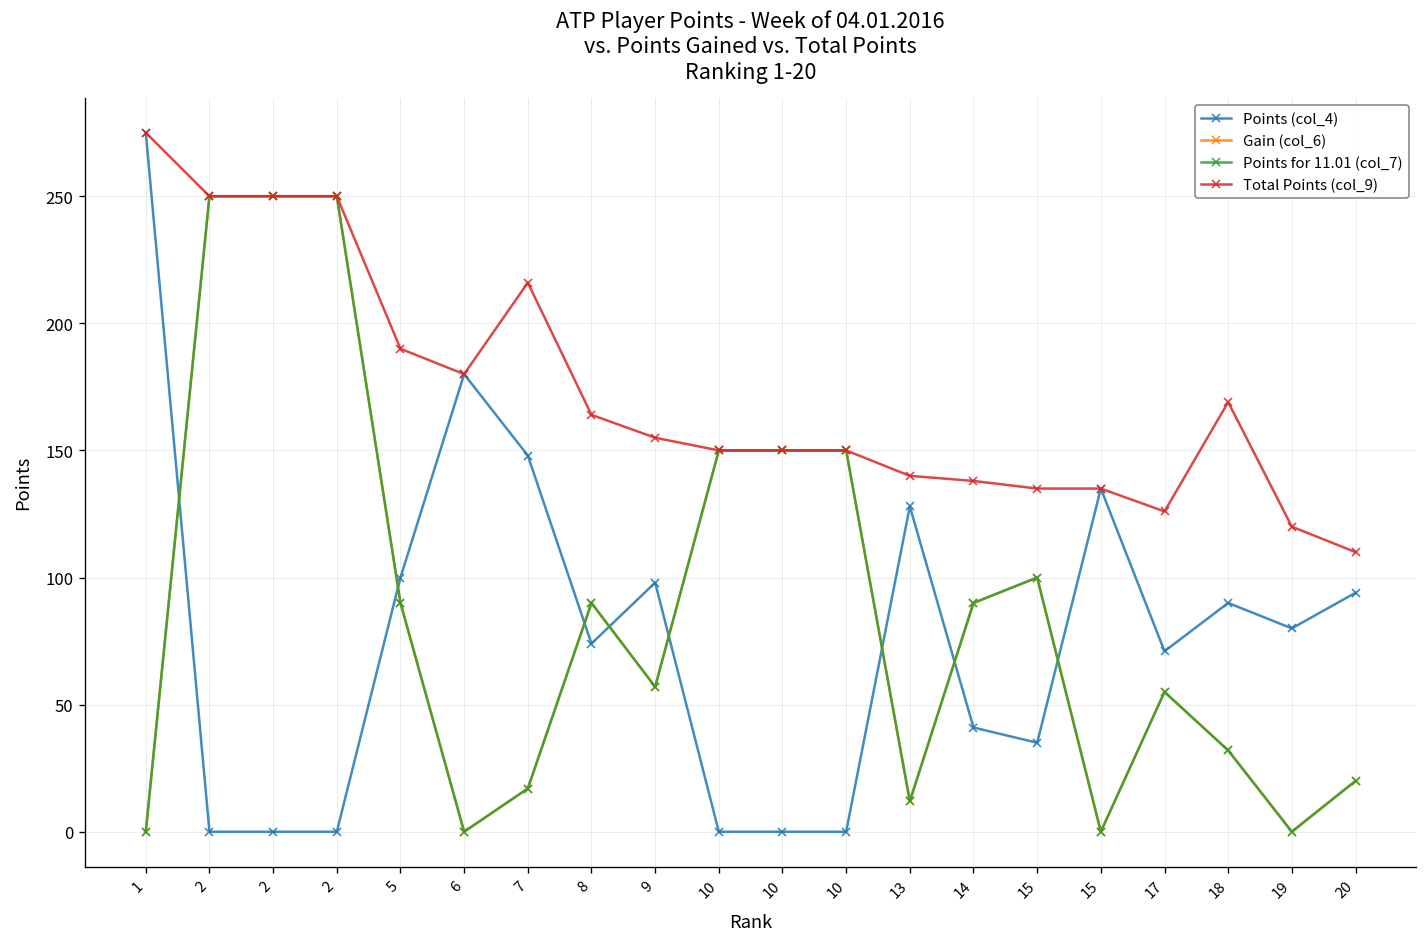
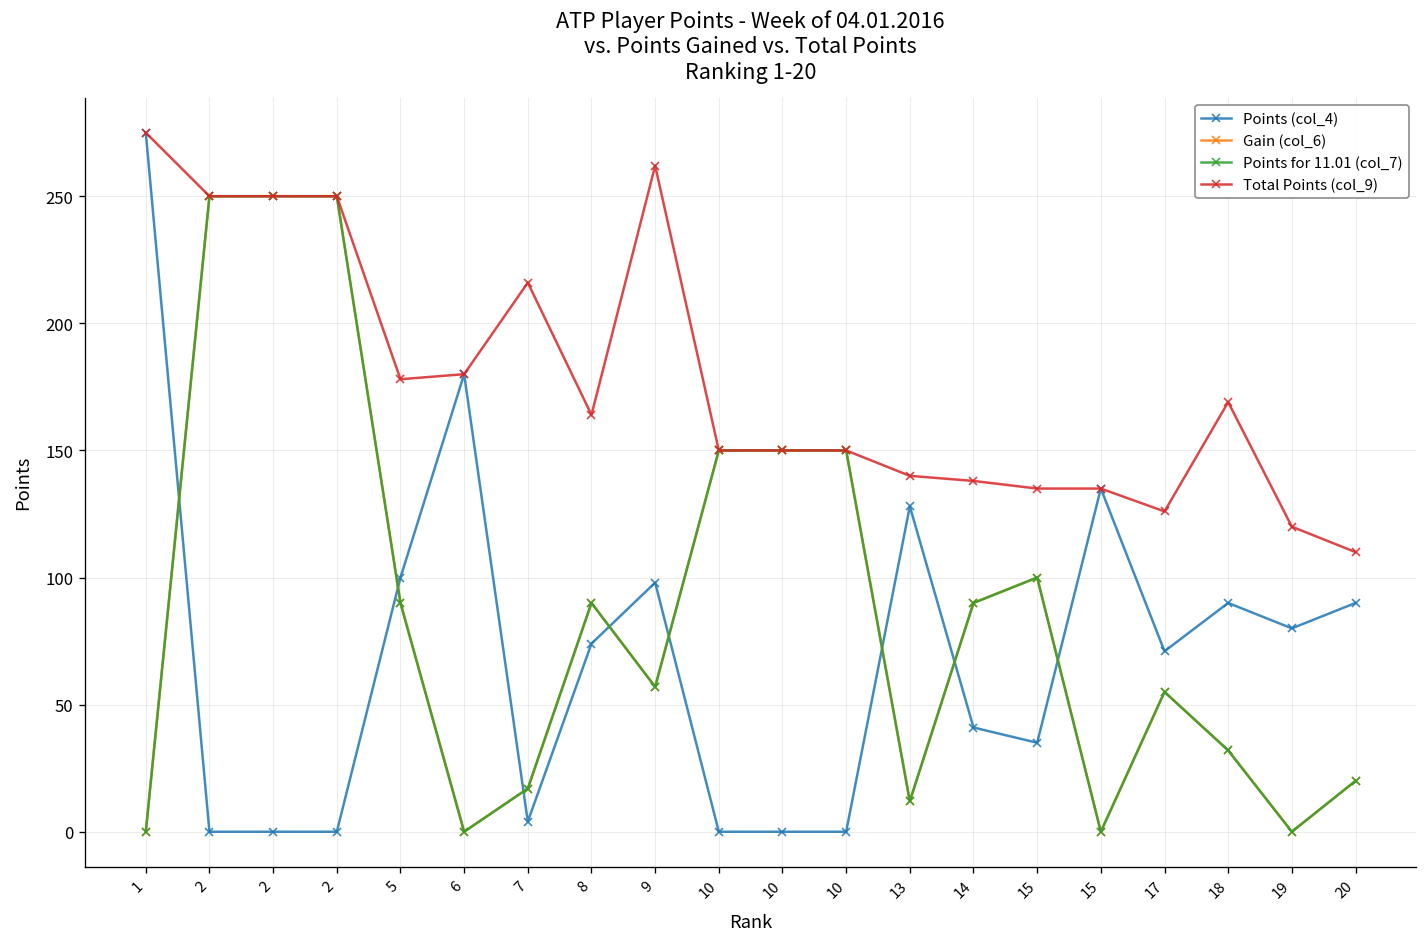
Total Points (col_9), 5: 190 -> 178
Points (col_4), 7: 148 -> 4
Total Points (col_9), 9: 155 -> 262
Points (col_4), 20: 94 -> 90
